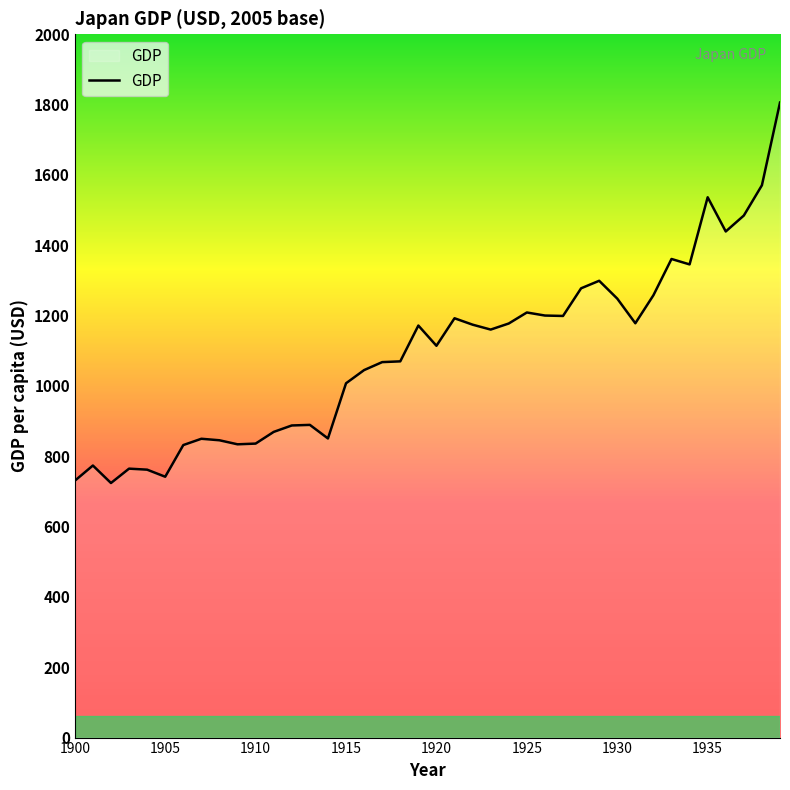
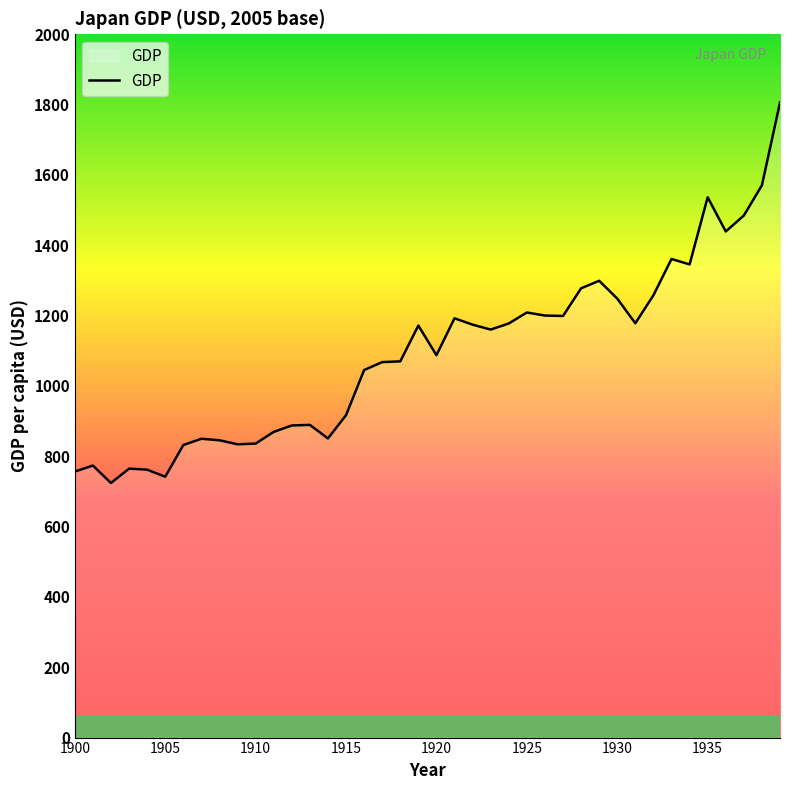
1900: 730 -> 760
1915: 1010 -> 920
1920: 1110 -> 1090
